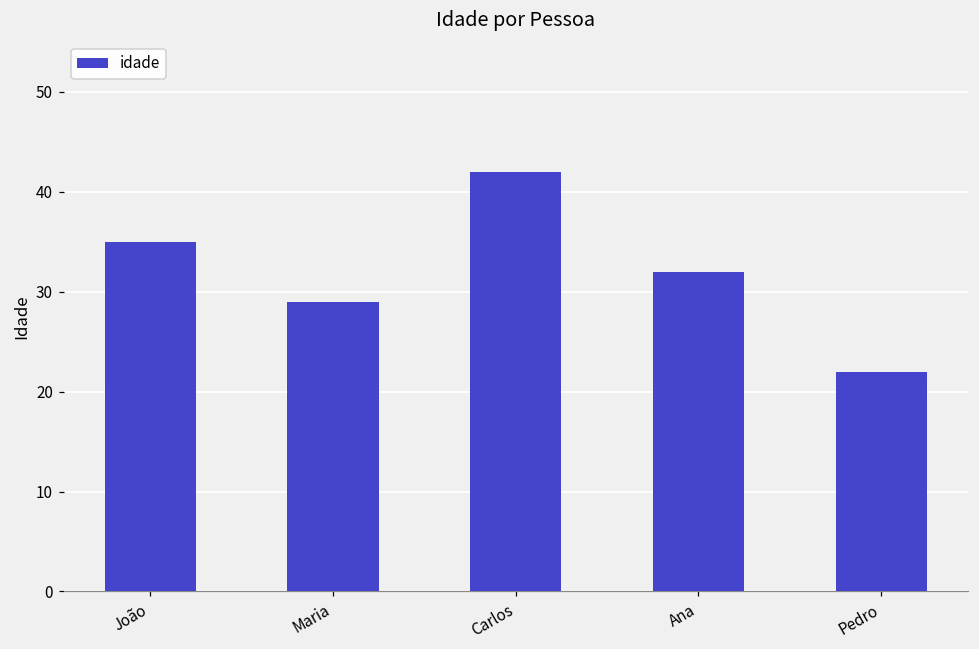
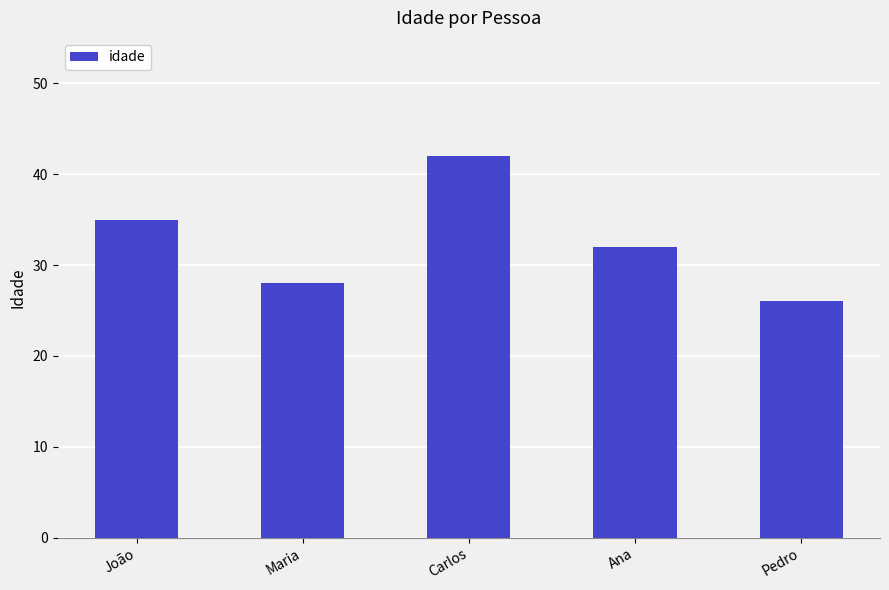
Maria: 29 -> 28
Pedro: 22 -> 26
